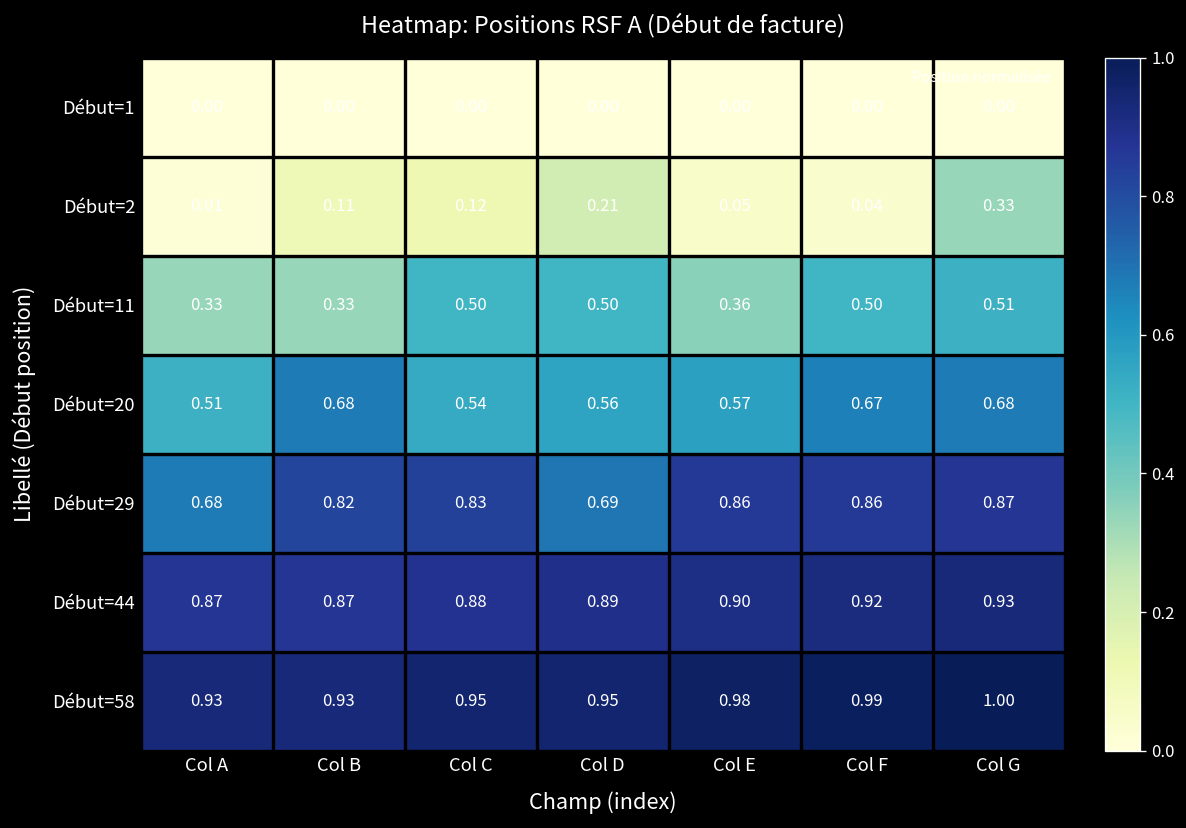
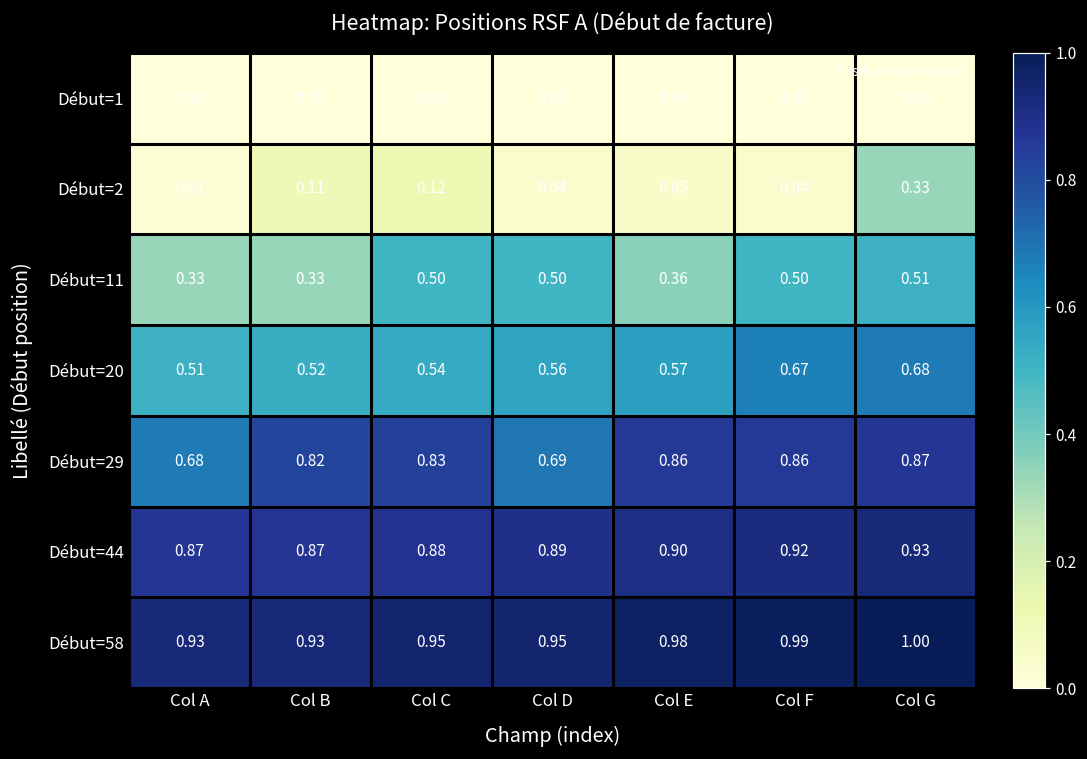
Début=2, Col D: 0.21 -> 0.04
Début=20, Col B: 0.68 -> 0.52
